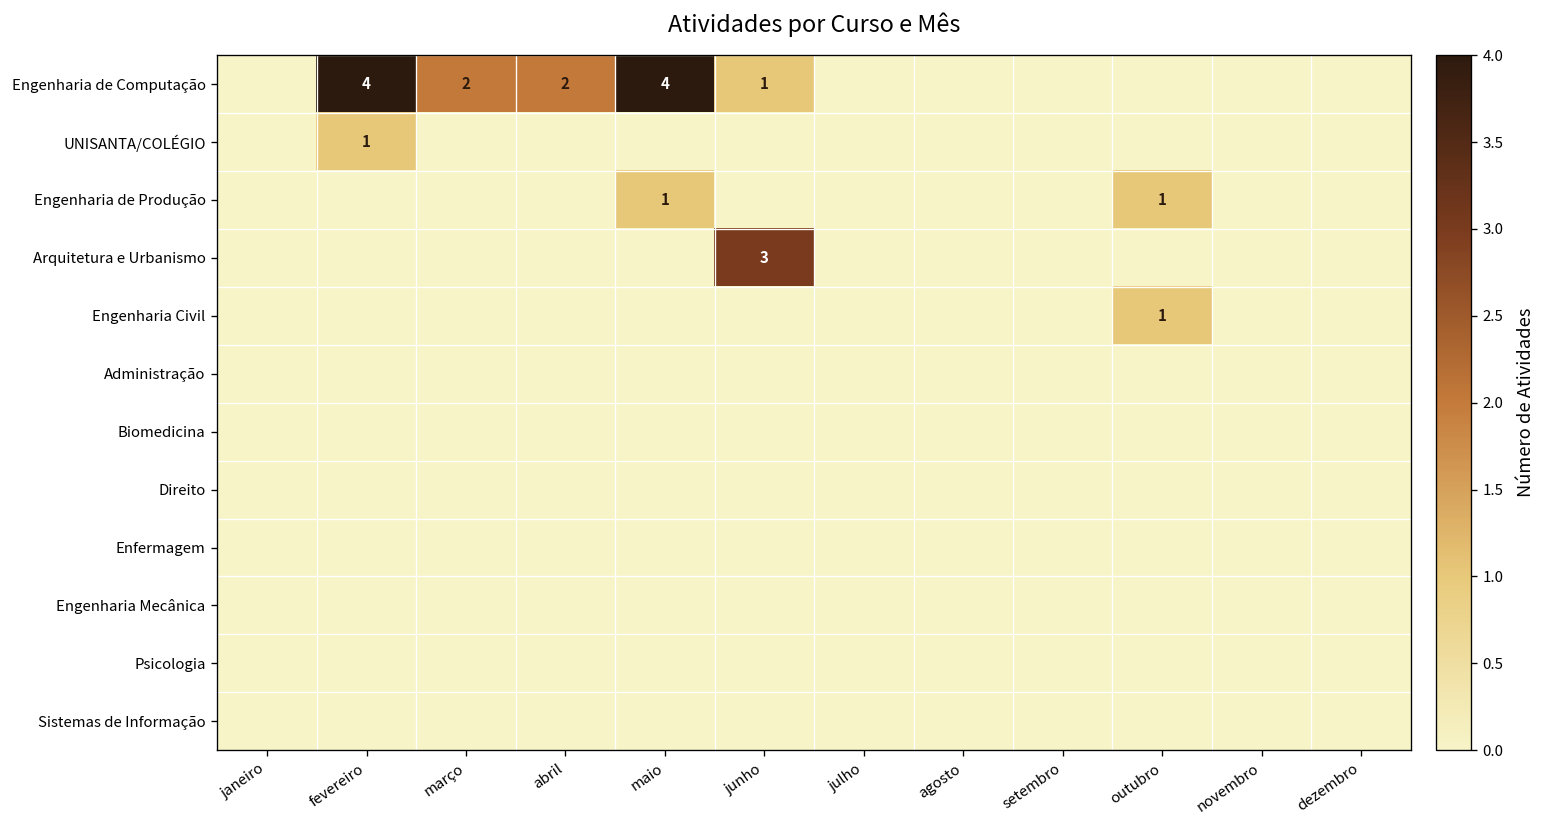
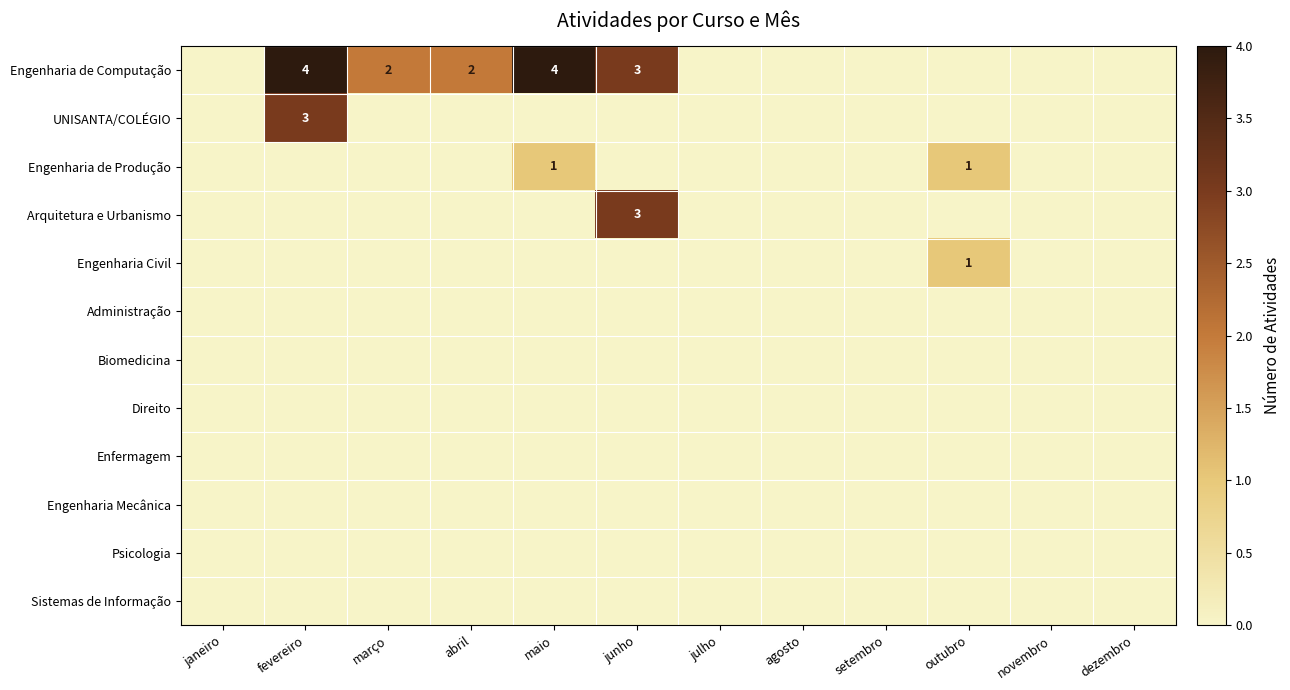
Engenharia de Computação, junho: 1 -> 3
UNISANTA/COLÉGIO, fevereiro: 1 -> 3
